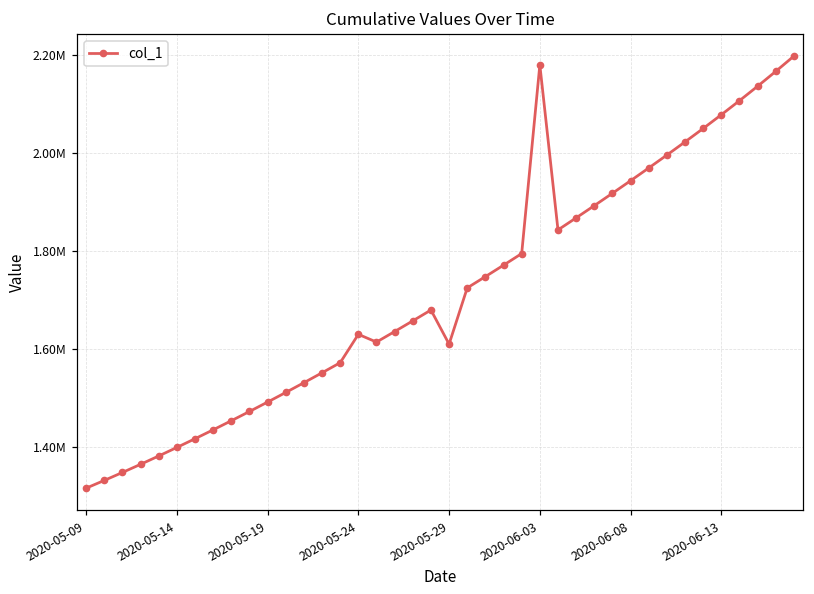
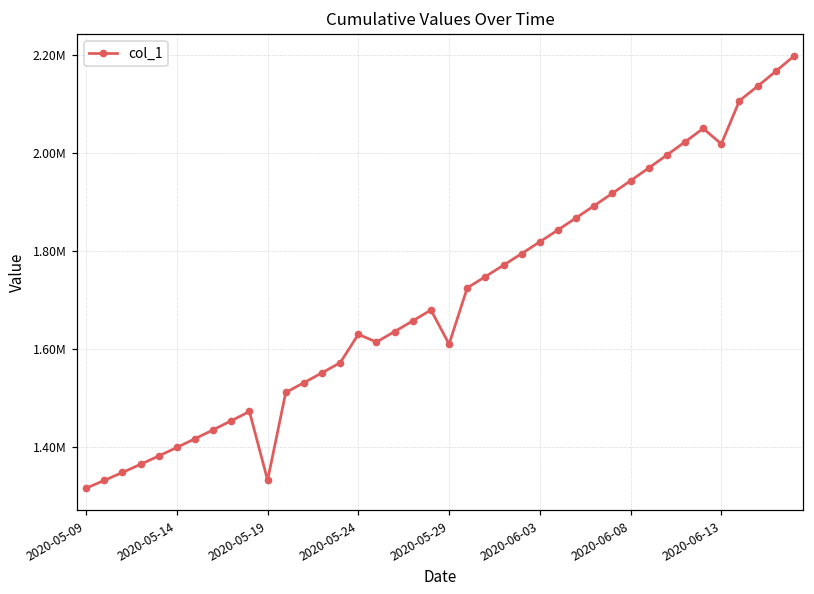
2020-05-19: 1490000 -> 1330000
2020-06-03: 2180000 -> 1820000
2020-06-13: 2080000 -> 2020000
